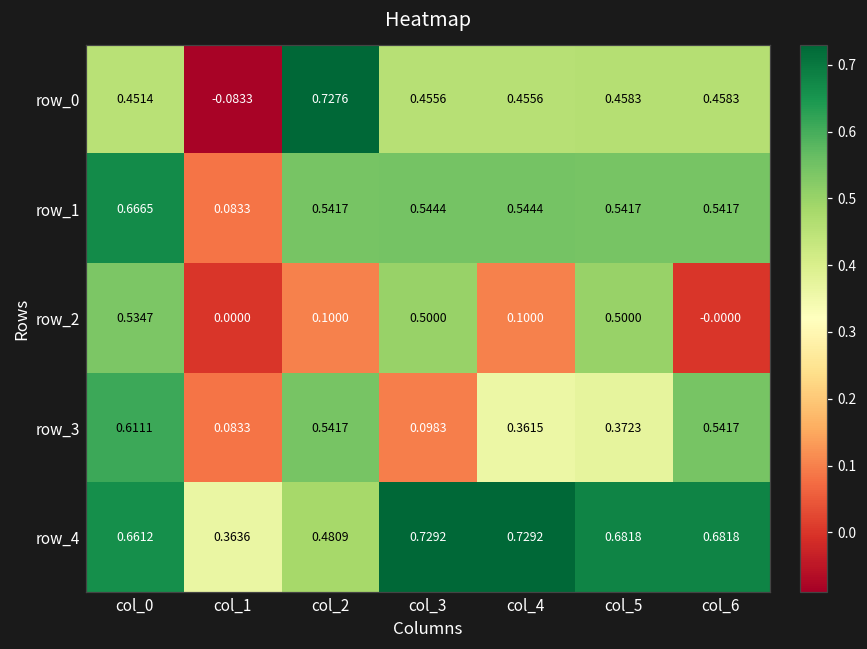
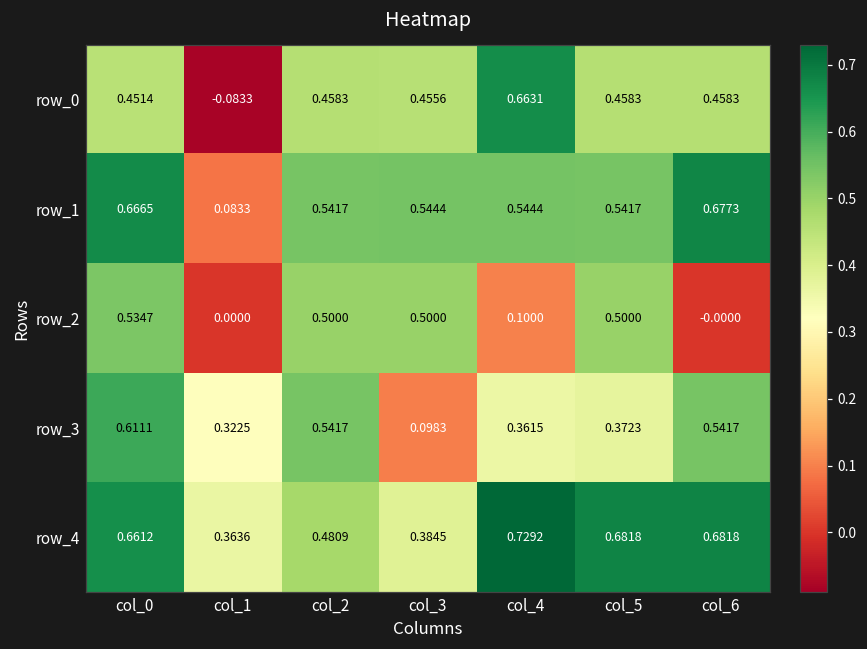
row_0, col_2: 0.7276 -> 0.4583
row_0, col_4: 0.4556 -> 0.6631
row_1, col_6: 0.5417 -> 0.6773
row_2, col_2: 0.1000 -> 0.5000
row_3, col_1: 0.0833 -> 0.3225
row_4, col_3: 0.7292 -> 0.3845
